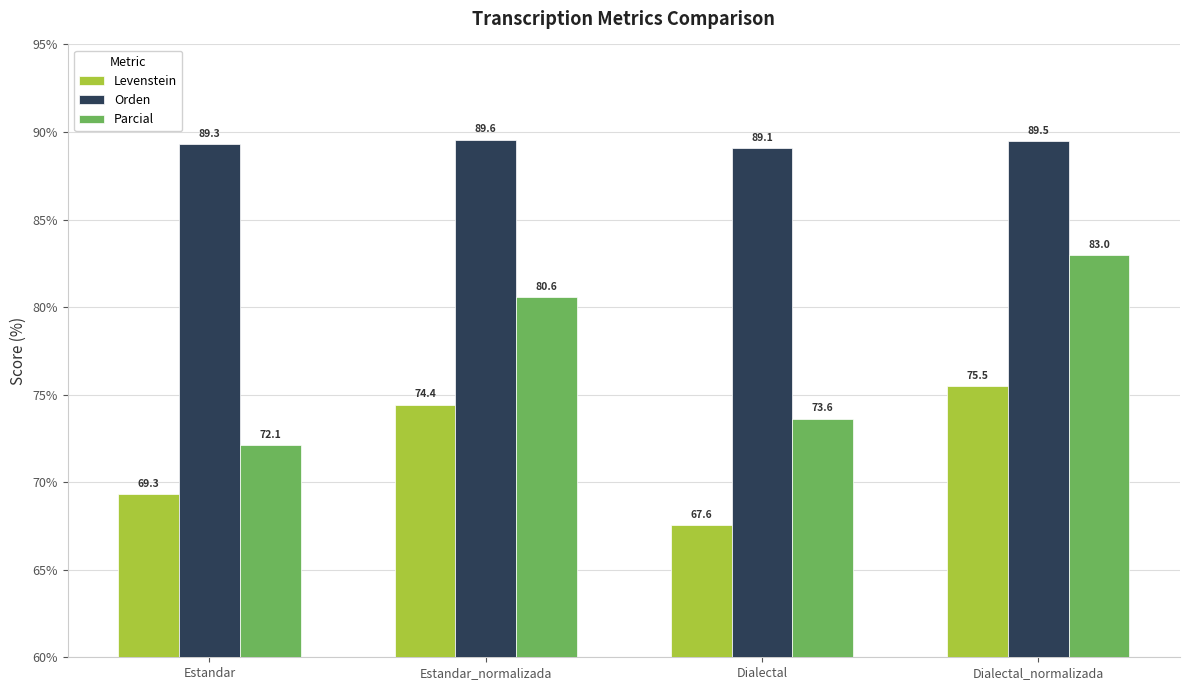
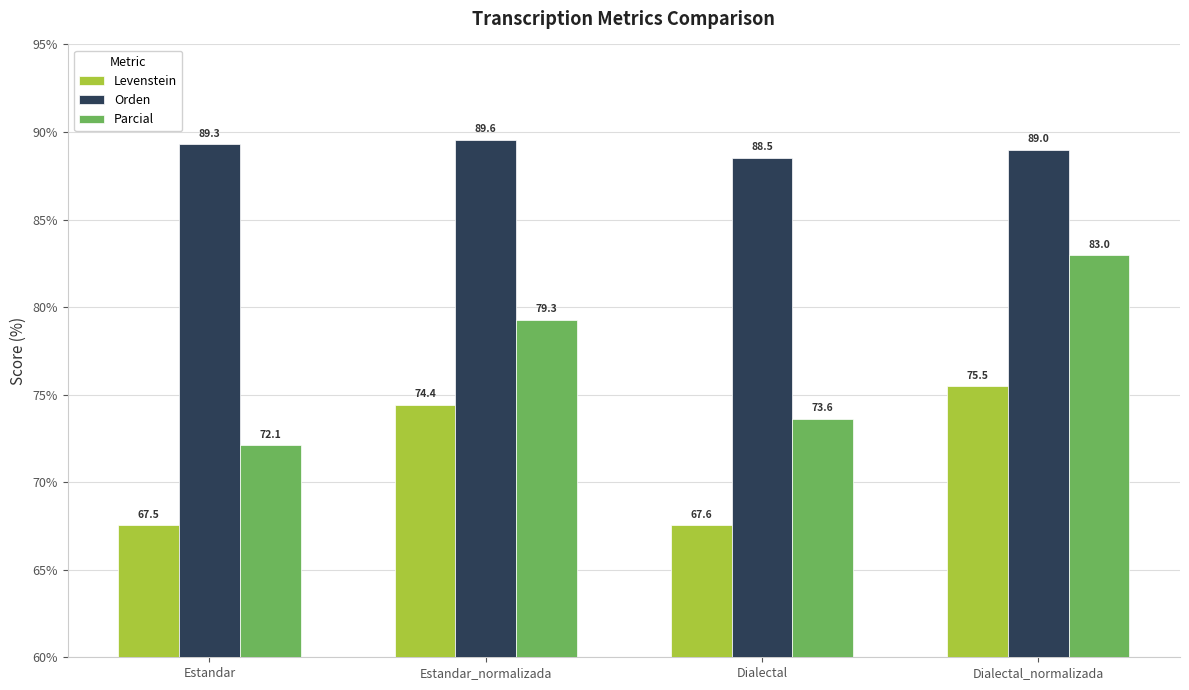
Levenstein, Estandar: 69.3 -> 67.5
Parcial, Estandar_normalizada: 80.6 -> 79.3
Orden, Dialectal: 89.1 -> 88.5
Orden, Dialectal_normalizada: 89.5 -> 89.0
